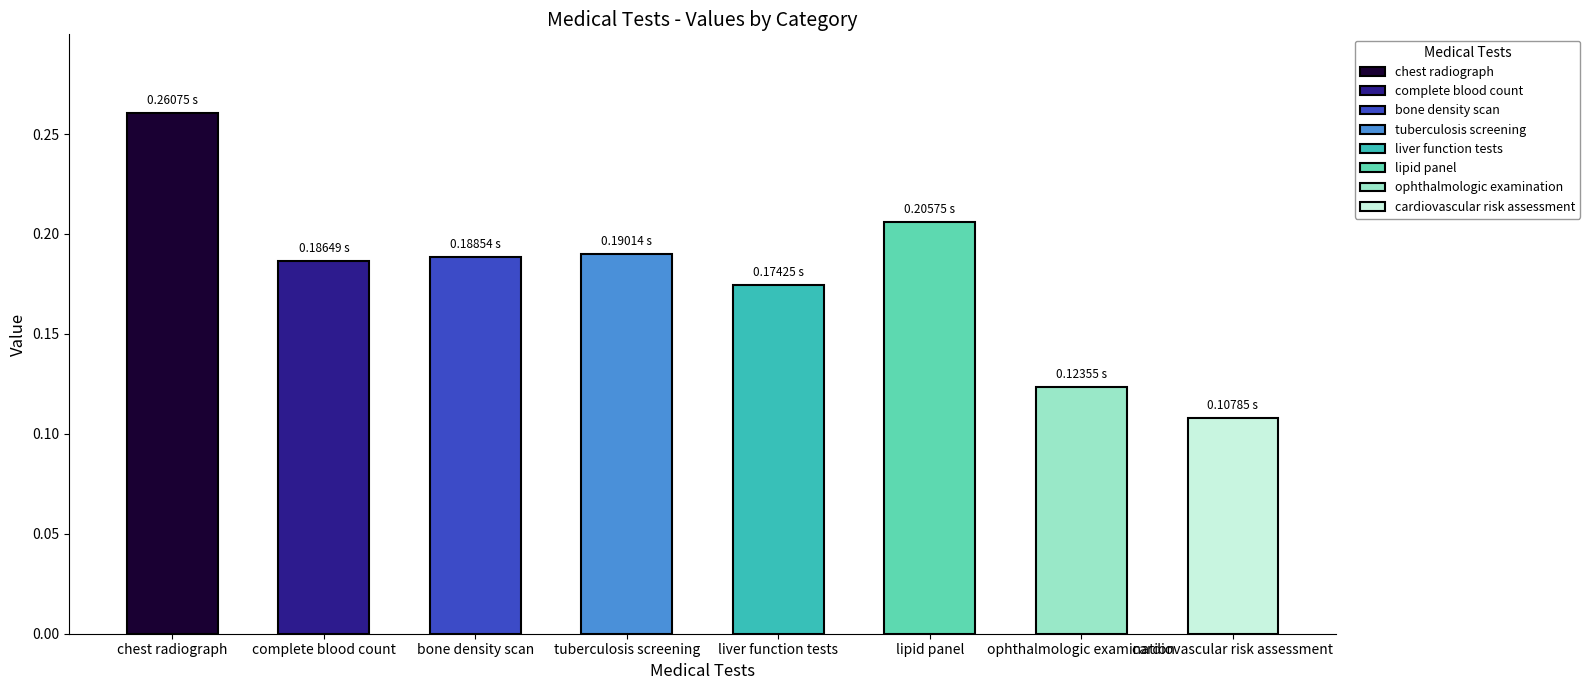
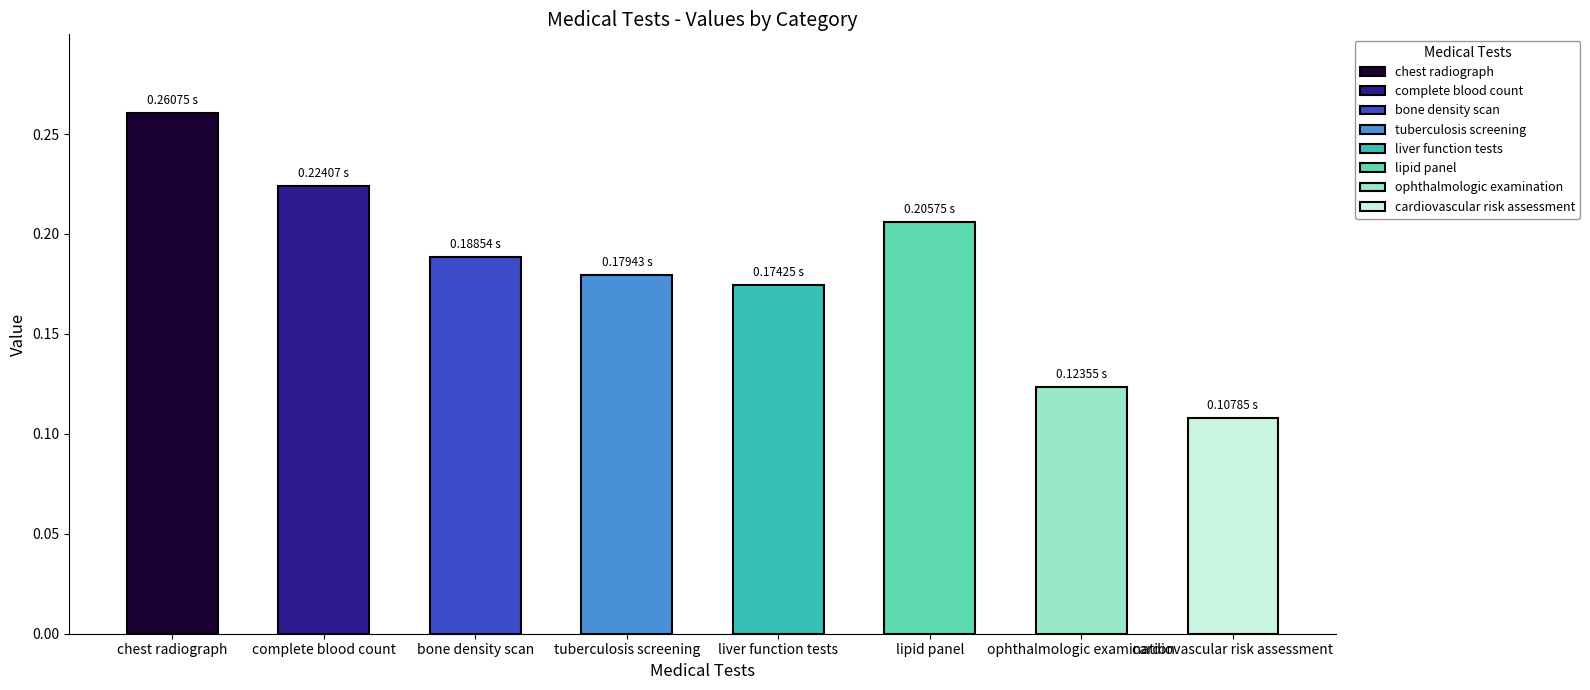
complete blood count: 0.18649 -> 0.22407
tuberculosis screening: 0.19014 -> 0.17943
